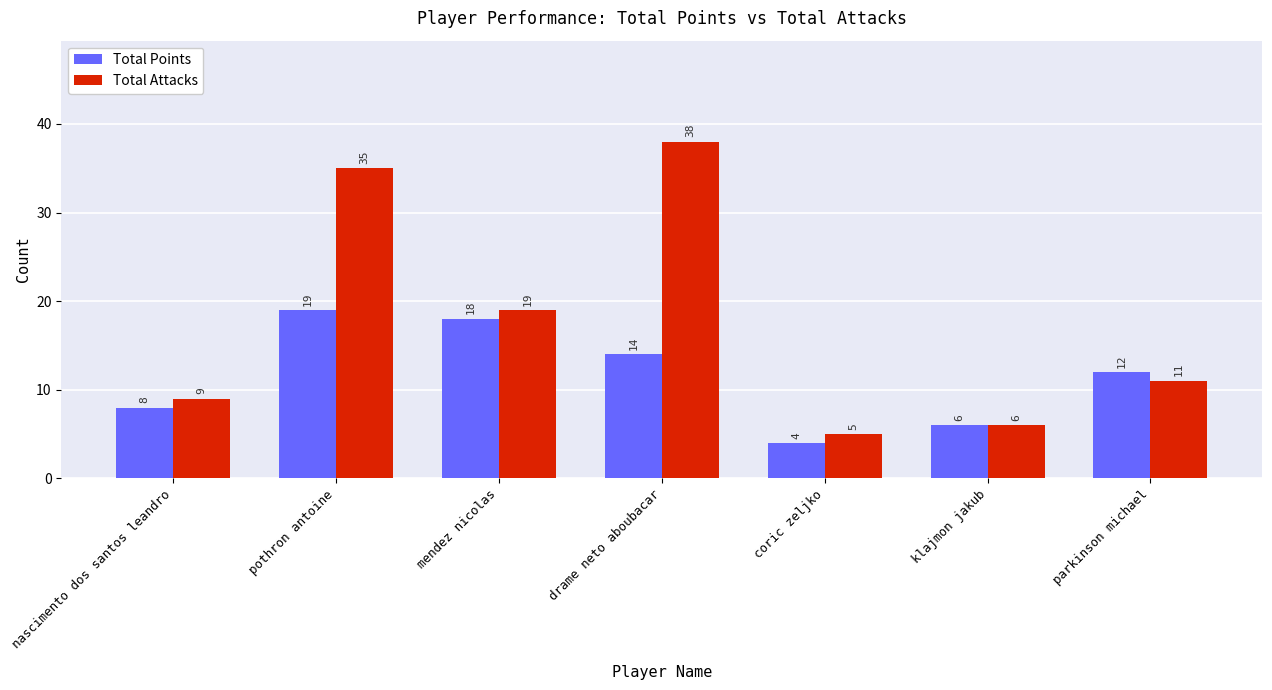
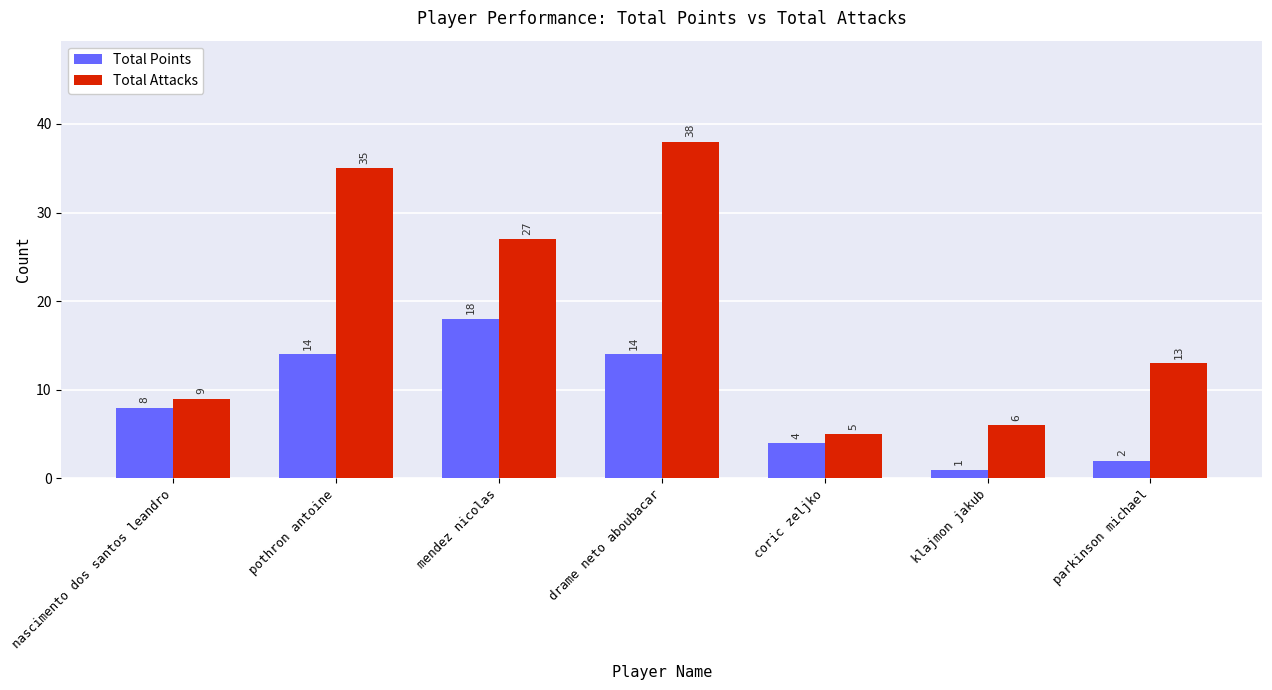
Total Points, pothron antoine: 19 -> 14
Total Attacks, mendez nicolas: 19 -> 27
Total Points, klajmon jakub: 6 -> 1
Total Points, parkinson michael: 12 -> 2
Total Attacks, parkinson michael: 11 -> 13
